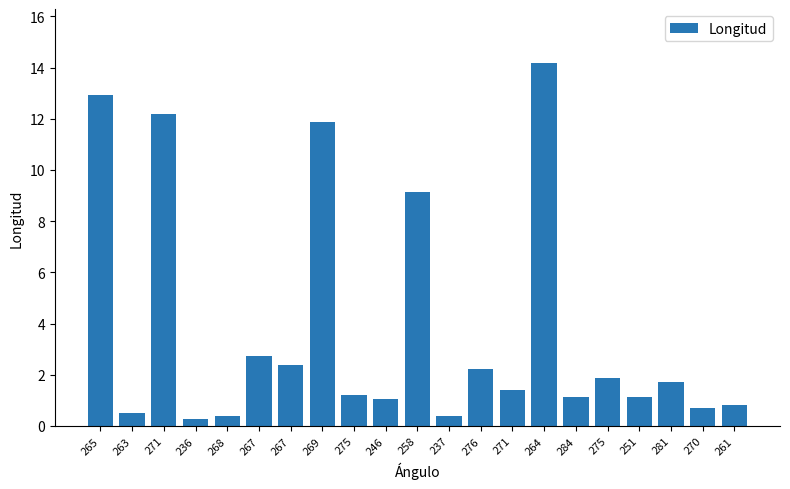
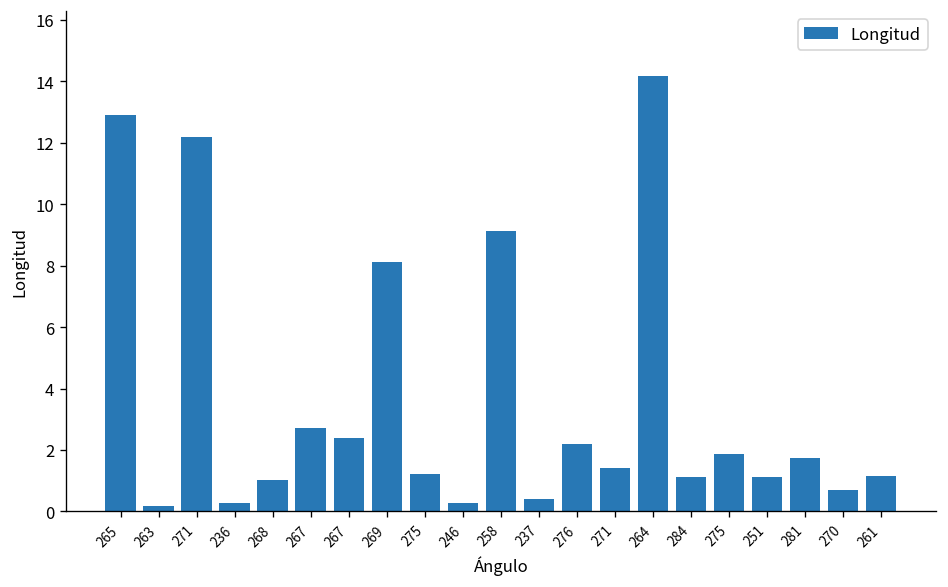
263: 0.5 -> 0.2
268: 0.4 -> 1.0
269: 11.9 -> 8.1
246: 1.1 -> 0.3
261: 0.8 -> 1.2
